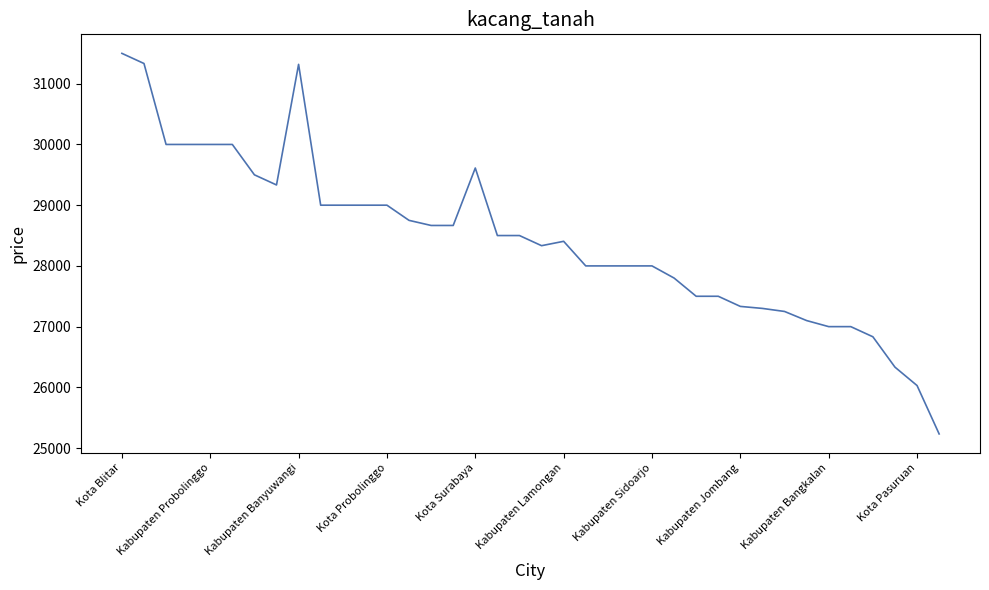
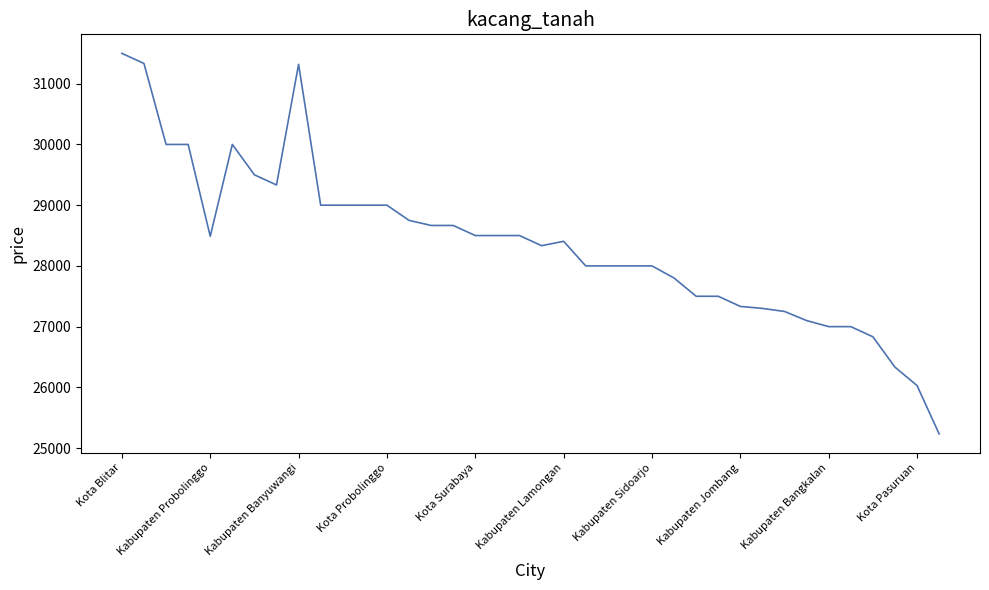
Kabupaten Probolinggo: 30000 -> 28500
Kota Surabaya: 29600 -> 28500
